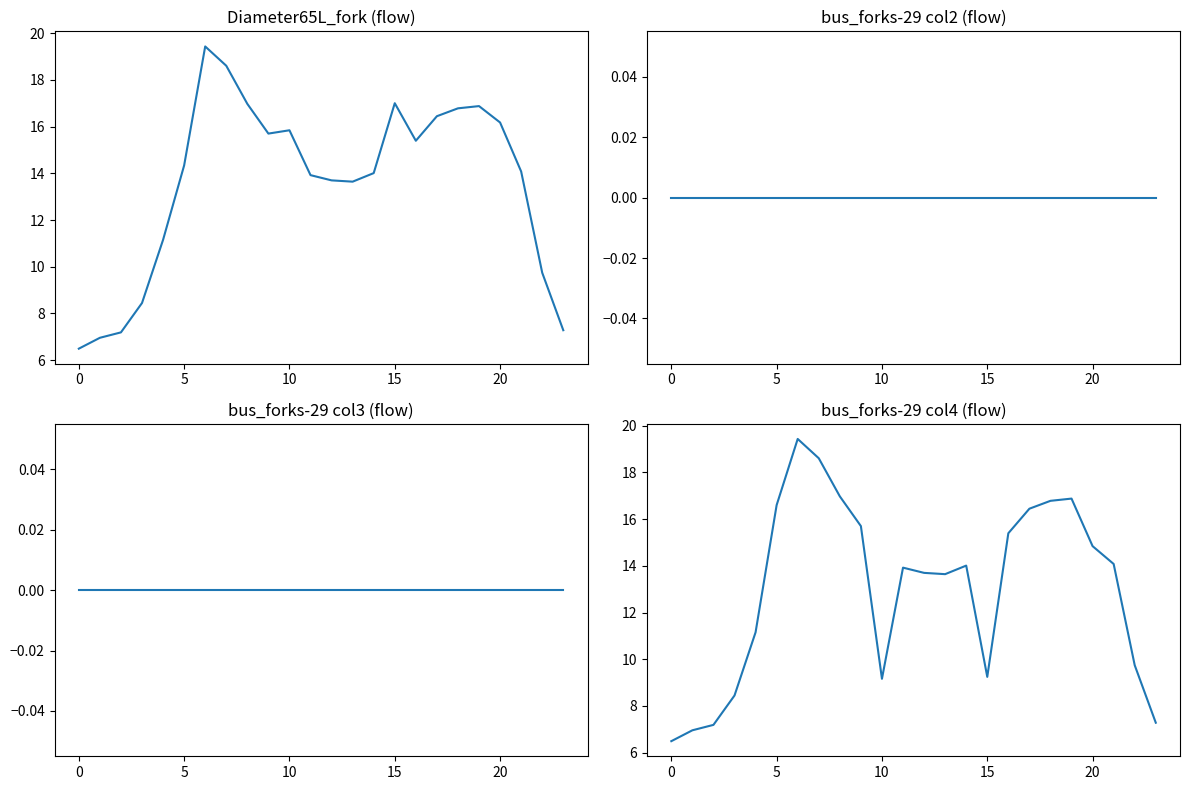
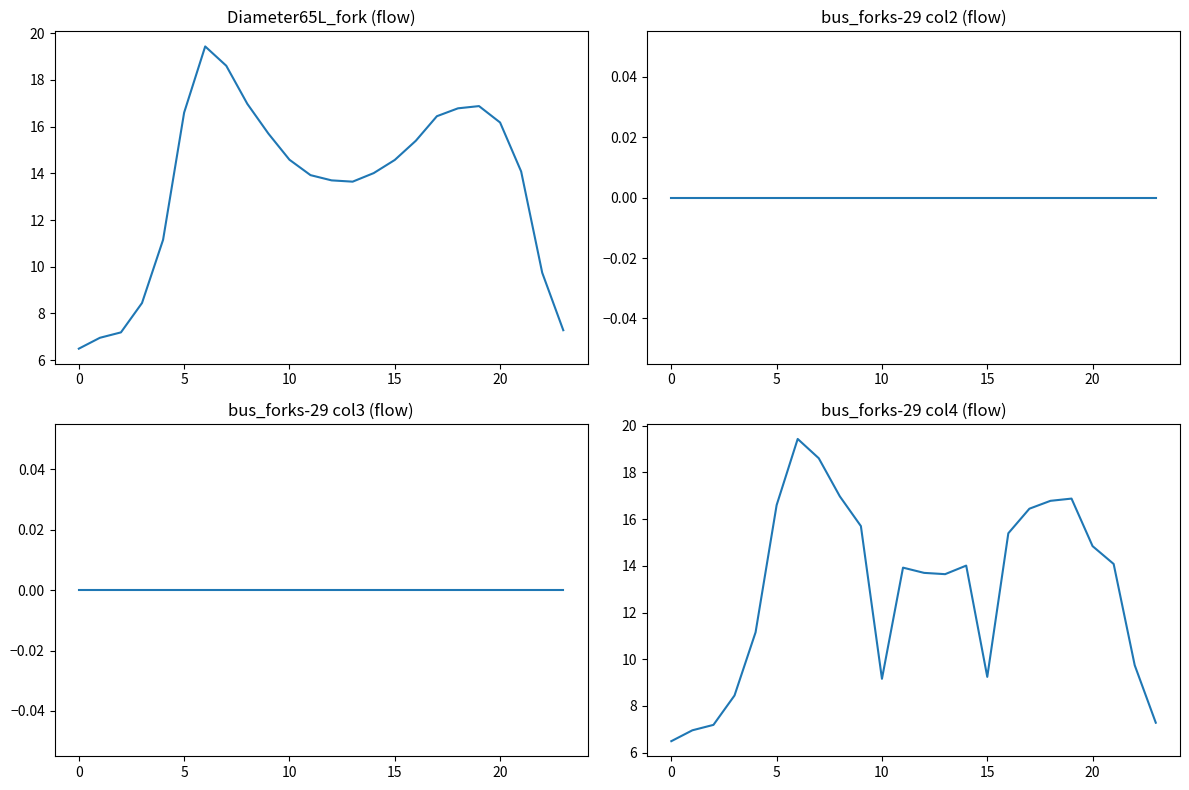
Diameter65L_fork (flow), 5: 14.3 -> 16.6
Diameter65L_fork (flow), 10: 15.8 -> 14.6
Diameter65L_fork (flow), 15: 17.0 -> 14.6
